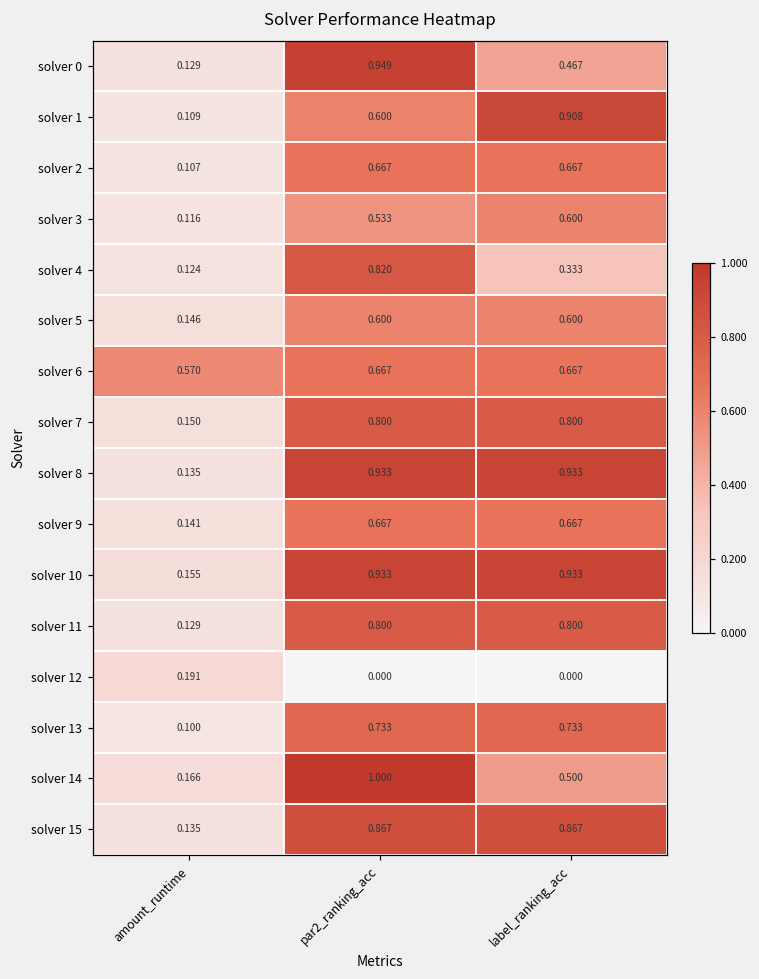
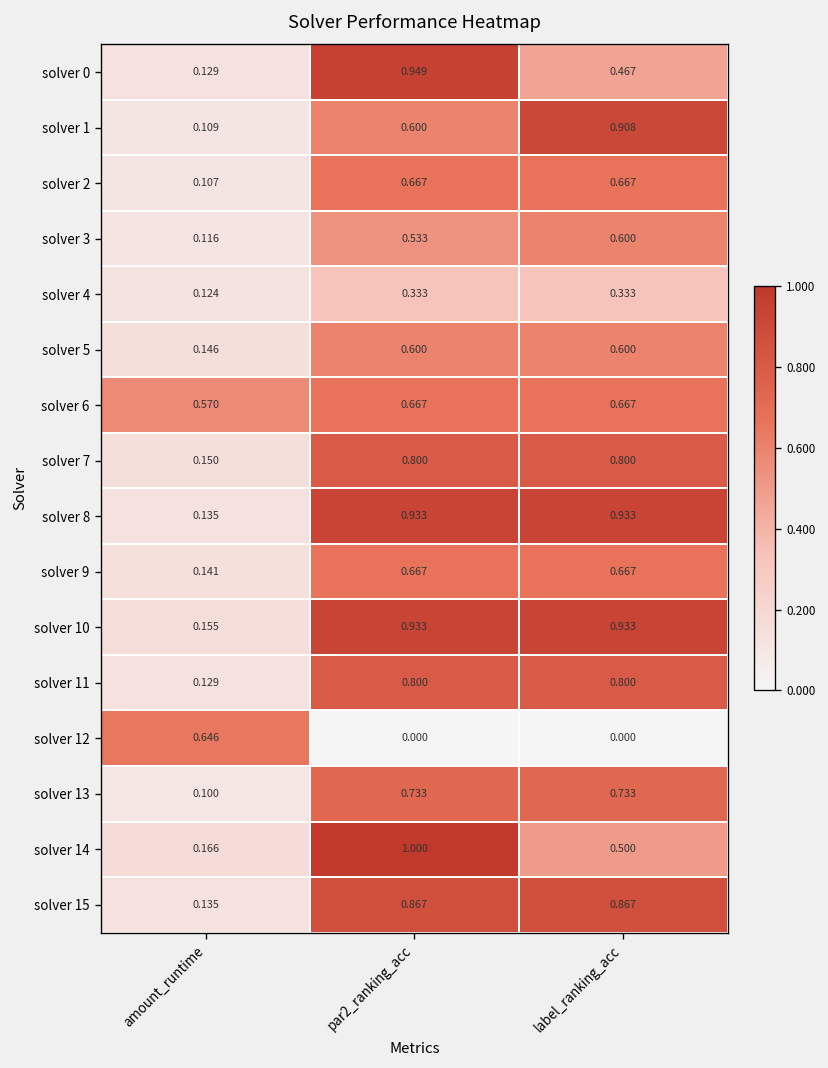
solver 4, par2_ranking_acc: 0.820 -> 0.333
solver 12, amount_runtime: 0.191 -> 0.646
